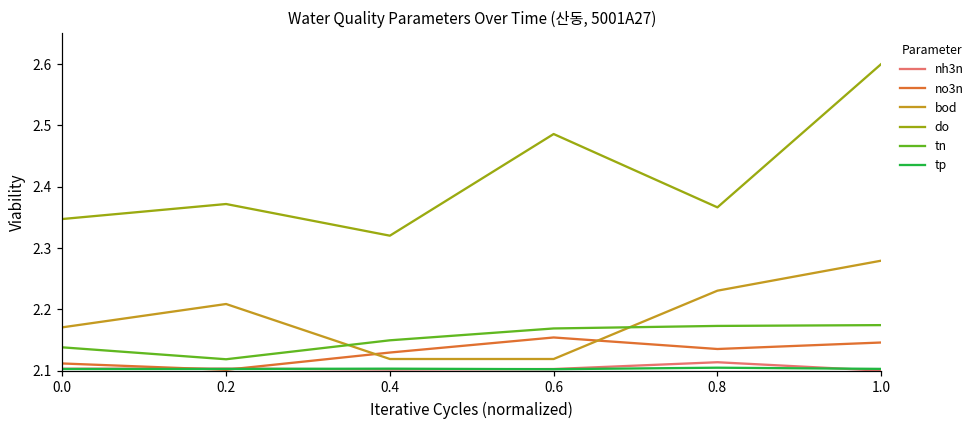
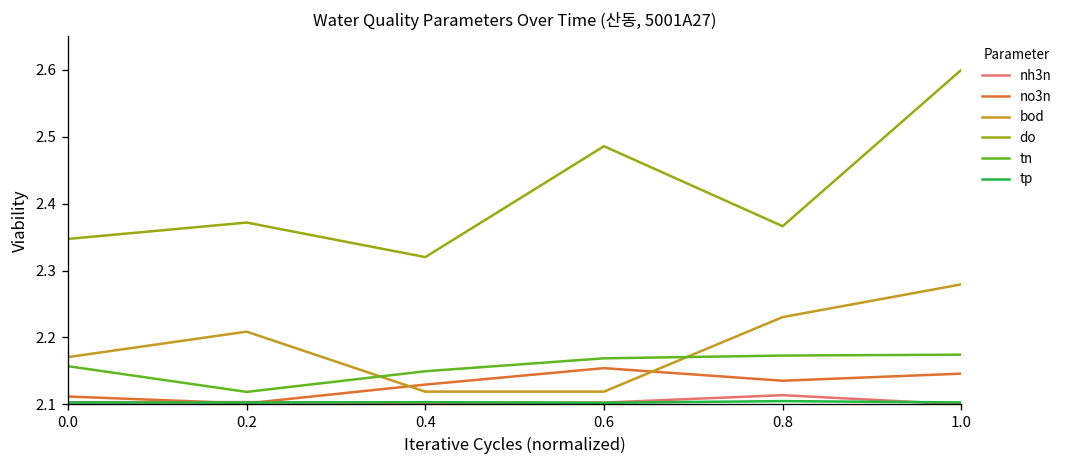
tn, 0.0: 2.14 -> 2.16
